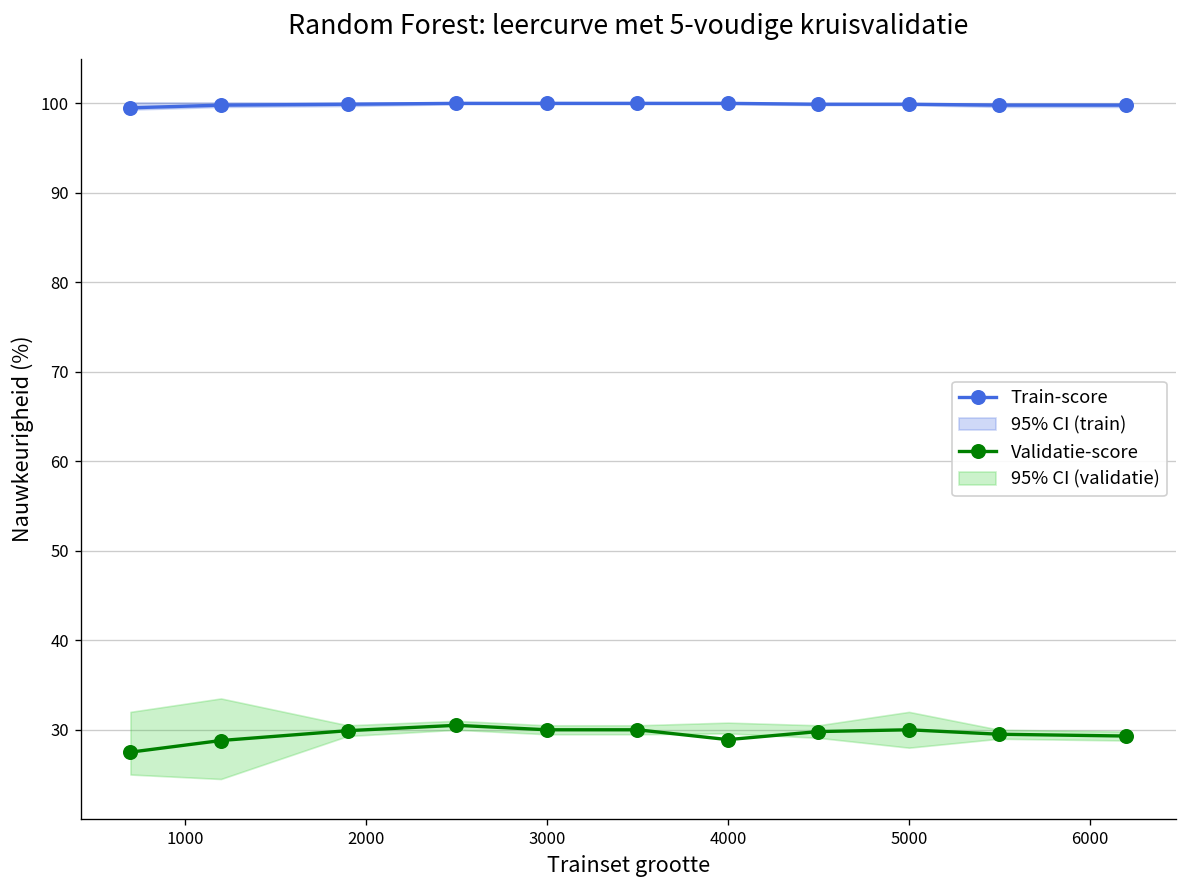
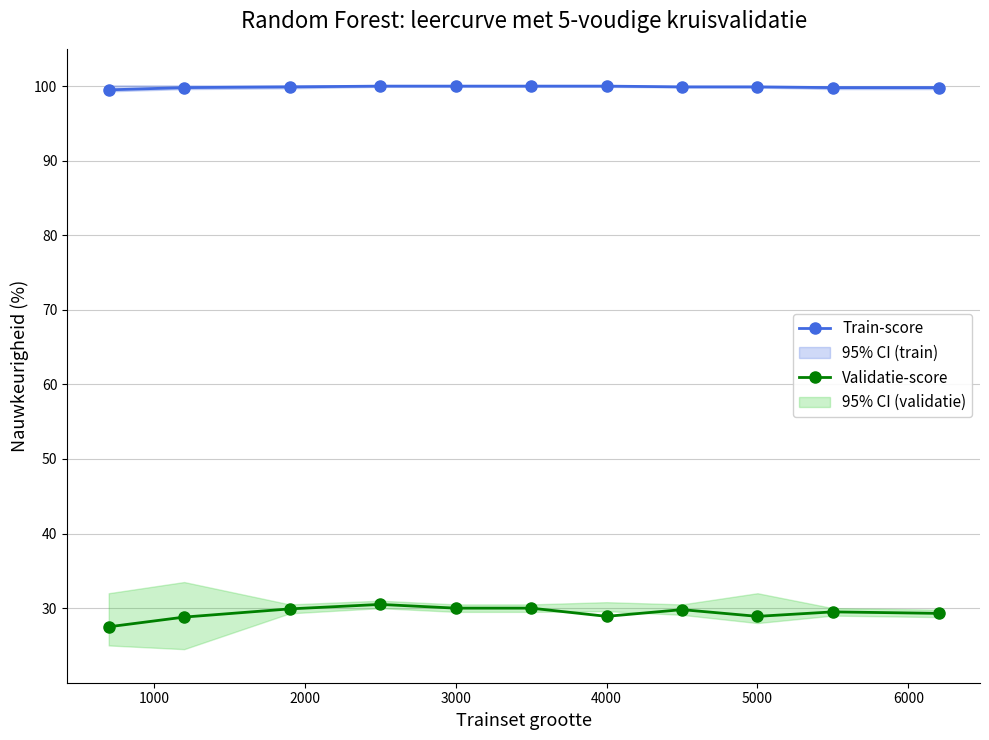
Validatie-score, 5000: 30 -> 29
